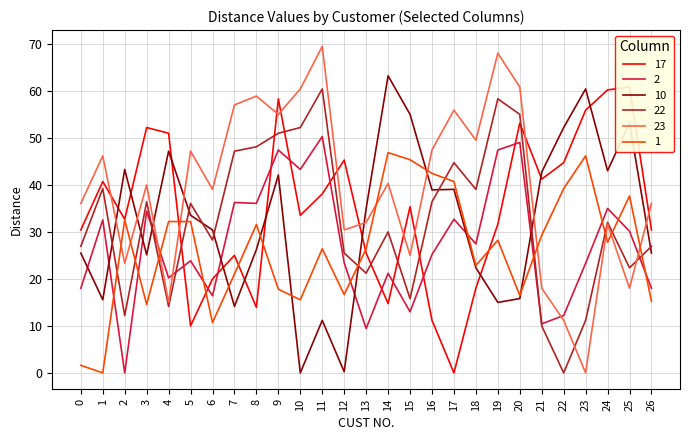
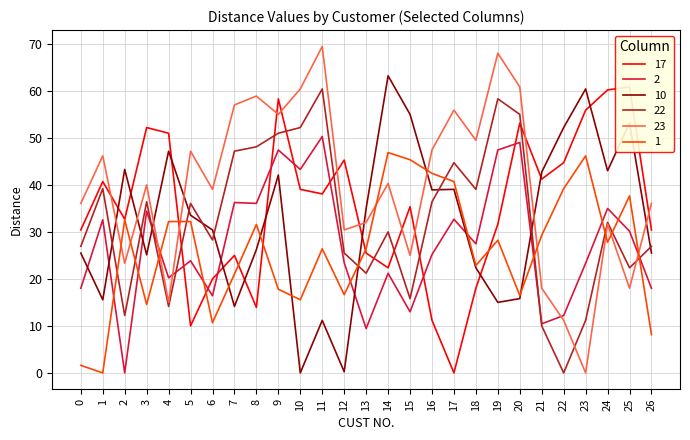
17, 10: 34 -> 39
17, 14: 15 -> 22
1, 26: 15 -> 8
